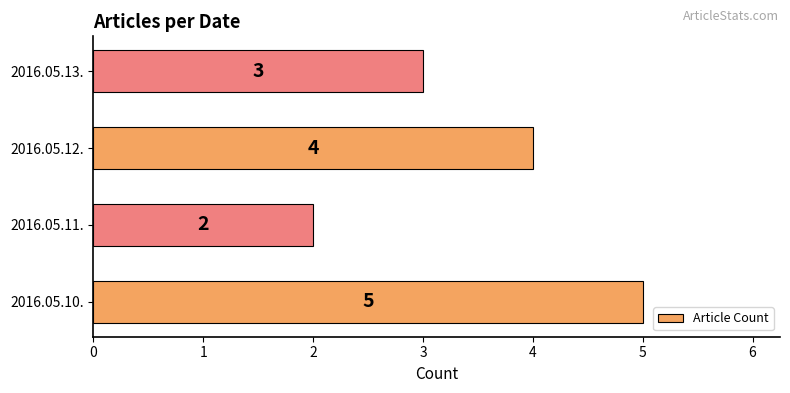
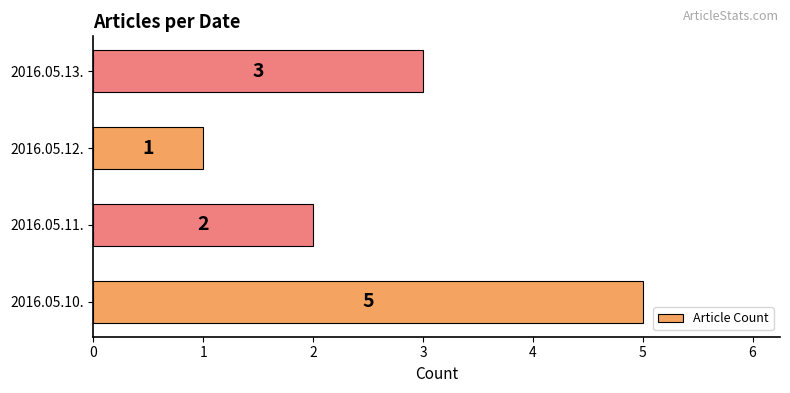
2016.05.12.: 4 -> 1
